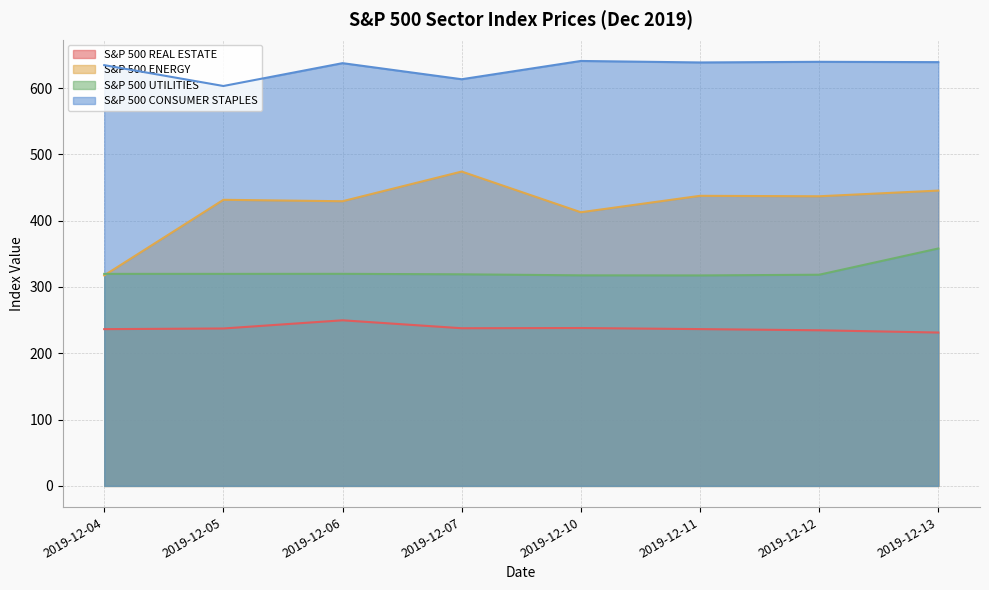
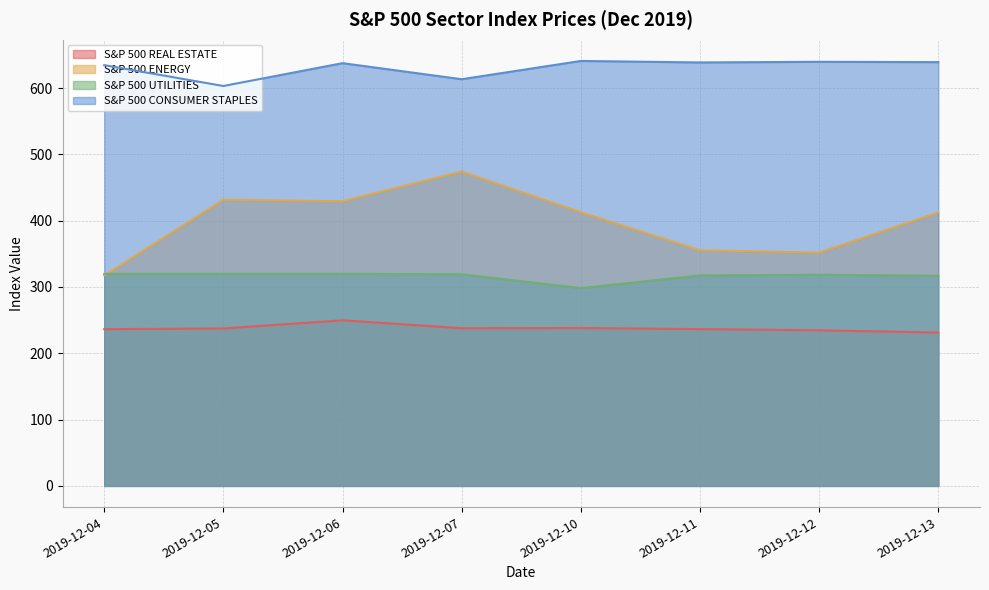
S&P 500 UTILITIES, 2019-12-10: 320 -> 300
S&P 500 ENERGY, 2019-12-11: 440 -> 360
S&P 500 ENERGY, 2019-12-12: 440 -> 350
S&P 500 ENERGY, 2019-12-13: 450 -> 410
S&P 500 UTILITIES, 2019-12-13: 360 -> 320
